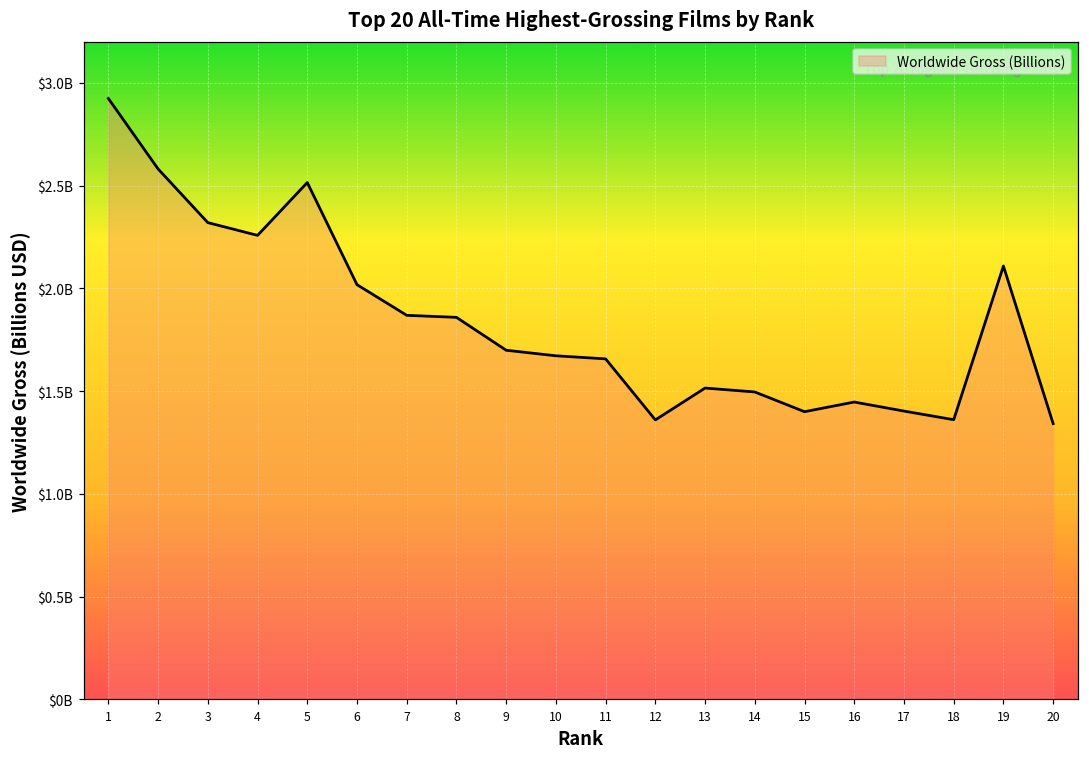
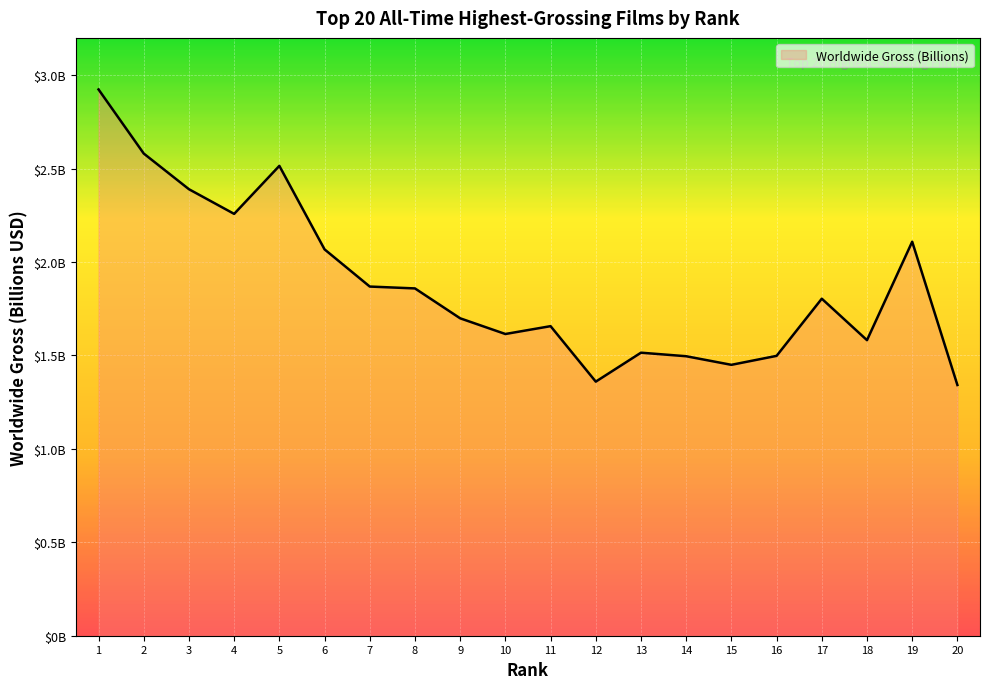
3: $2320000000 -> $2390000000
6: $2020000000 -> $2070000000
10: $1670000000 -> $1620000000
15: $1400000000 -> $1450000000
16: $1450000000 -> $1500000000
17: $1400000000 -> $1800000000
18: $1360000000 -> $1580000000
